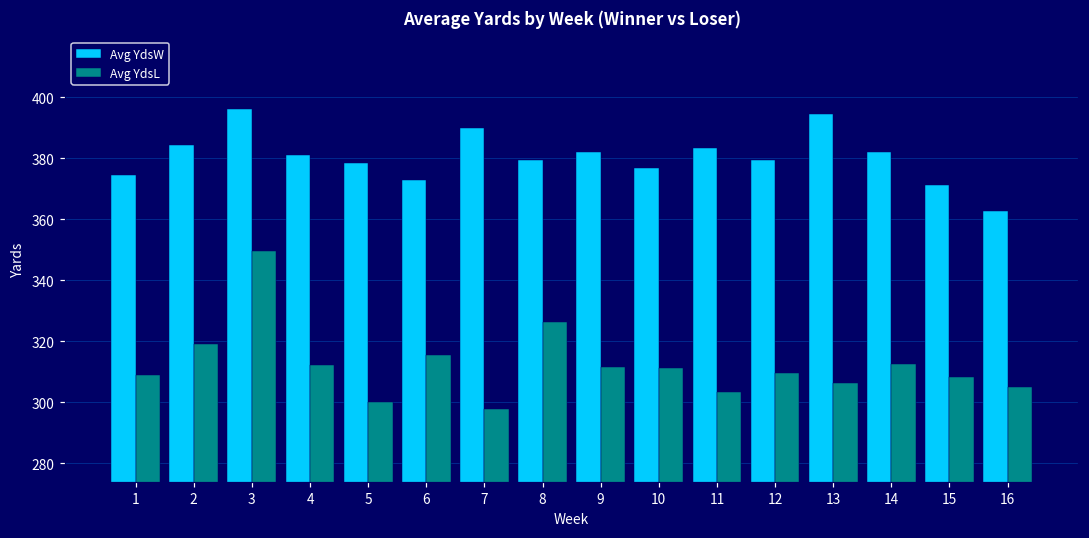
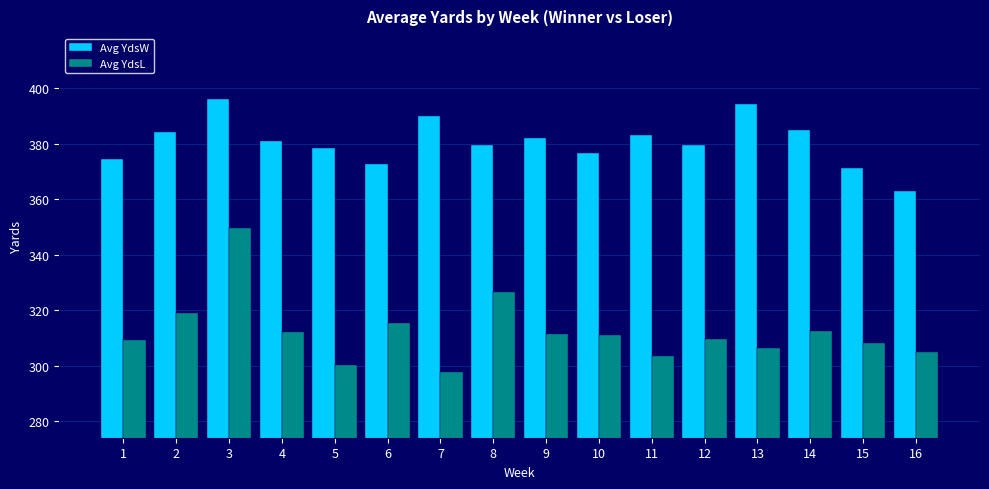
Avg YdsW, 14: 382 -> 385
